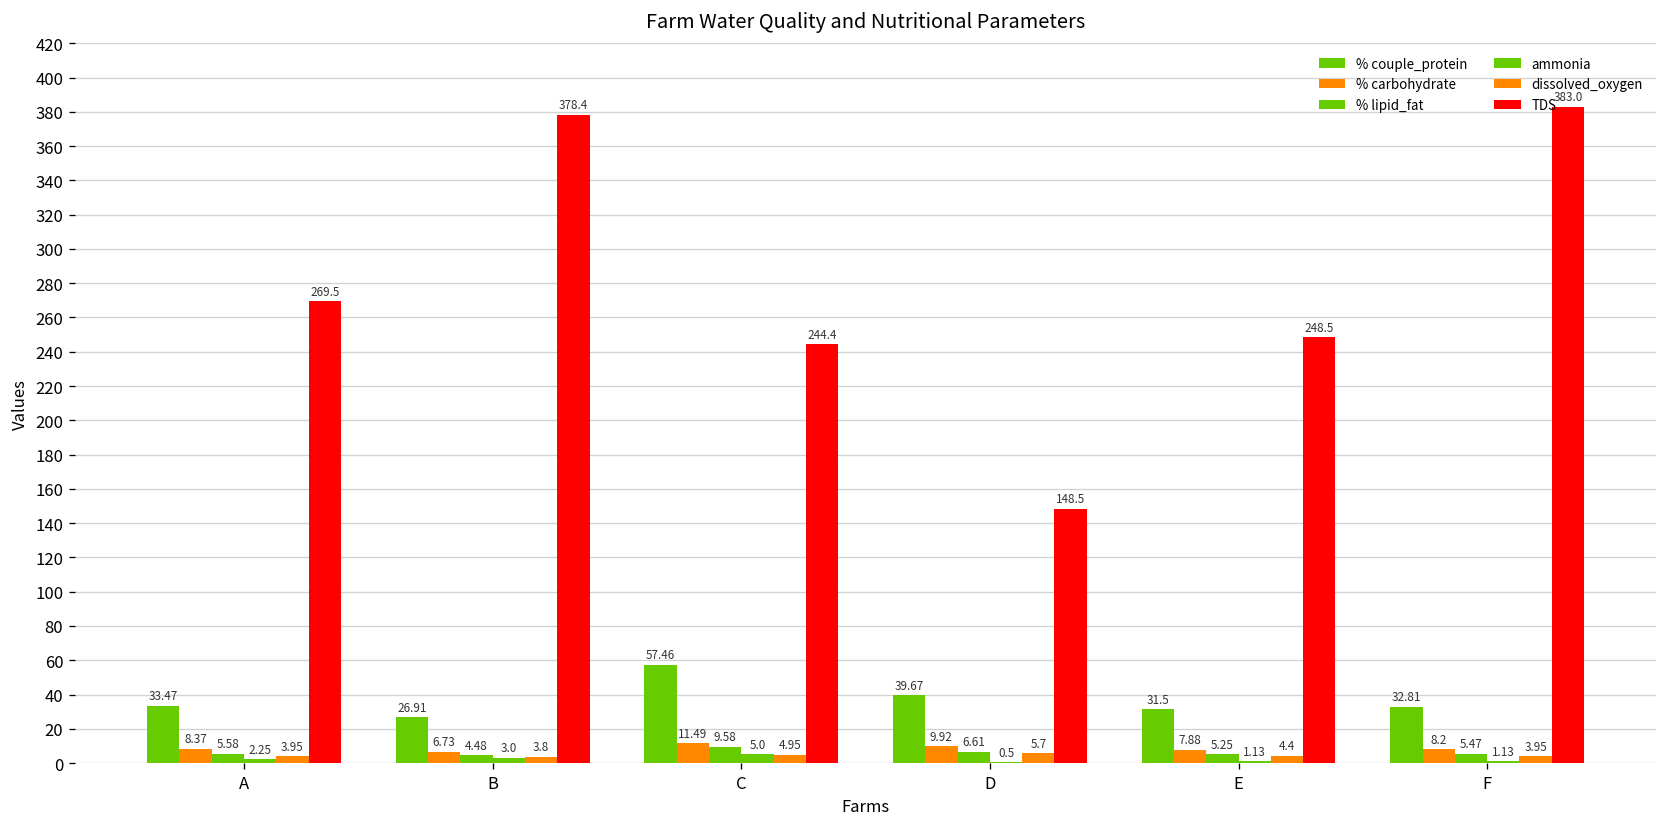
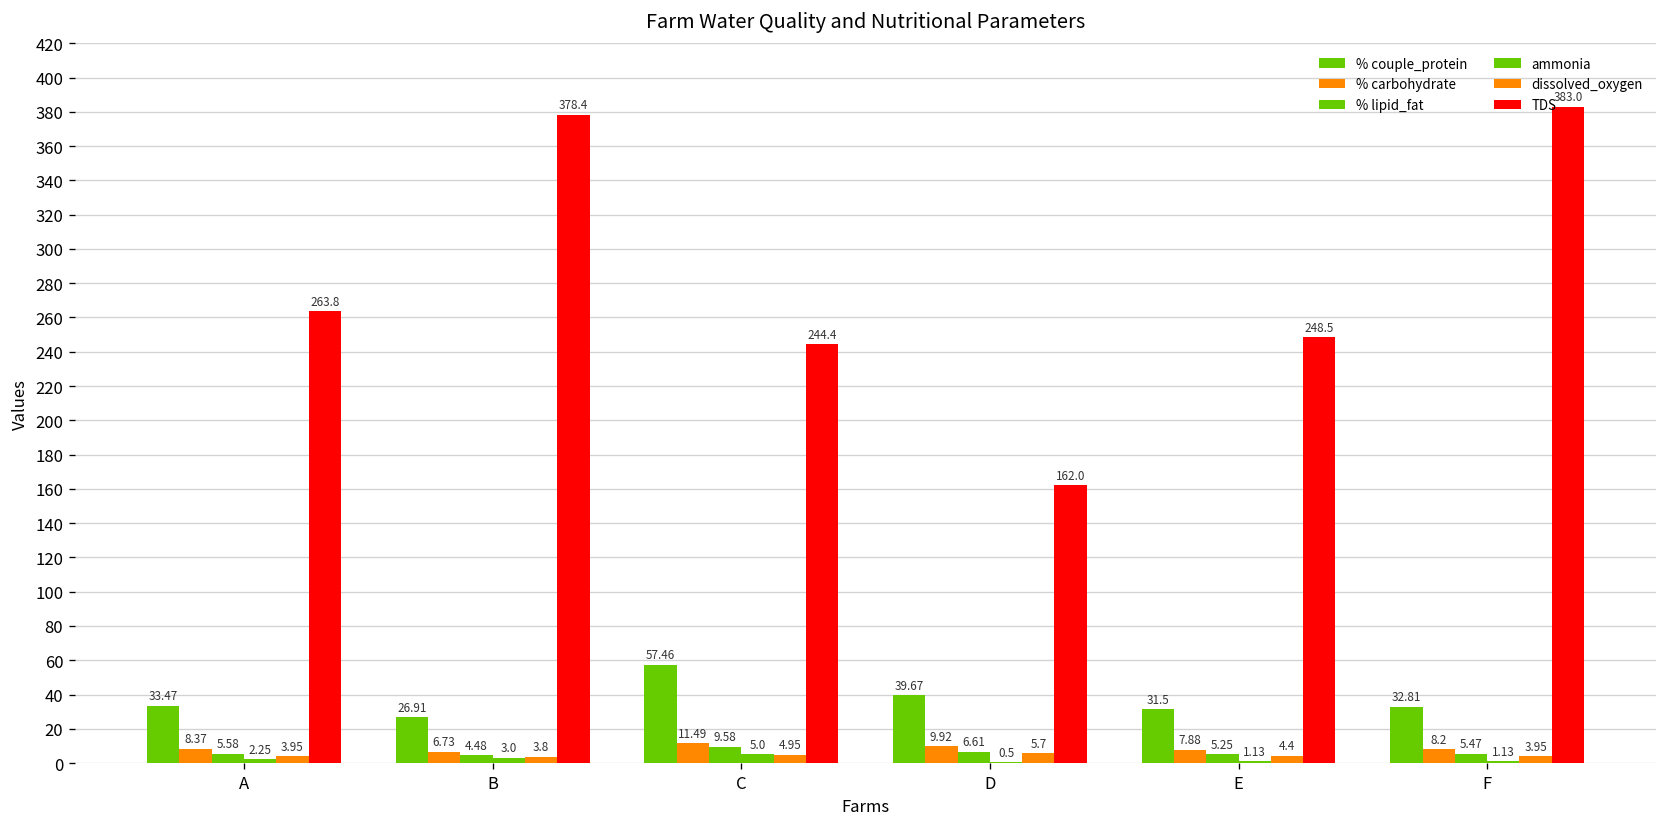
TDS, A: 269.5 -> 263.8
TDS, D: 148.5 -> 162.0
